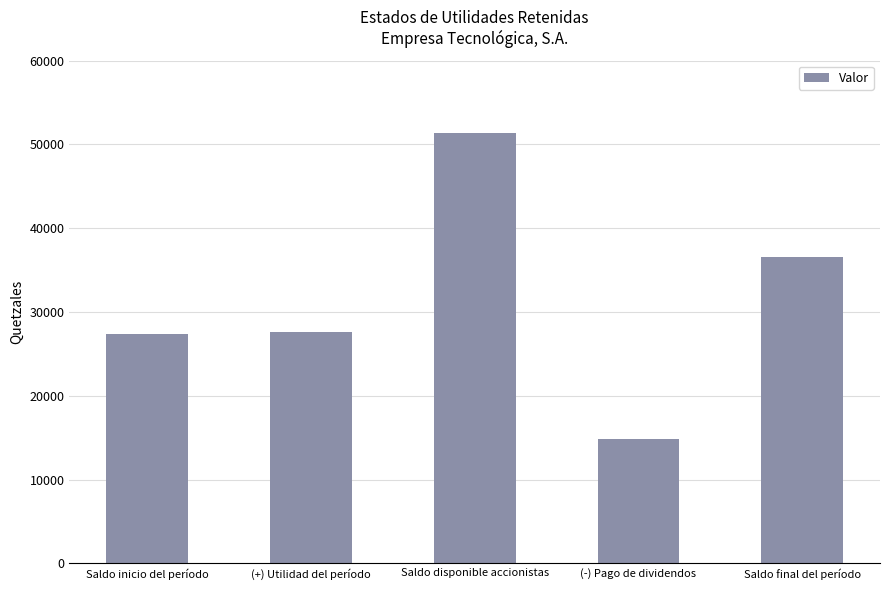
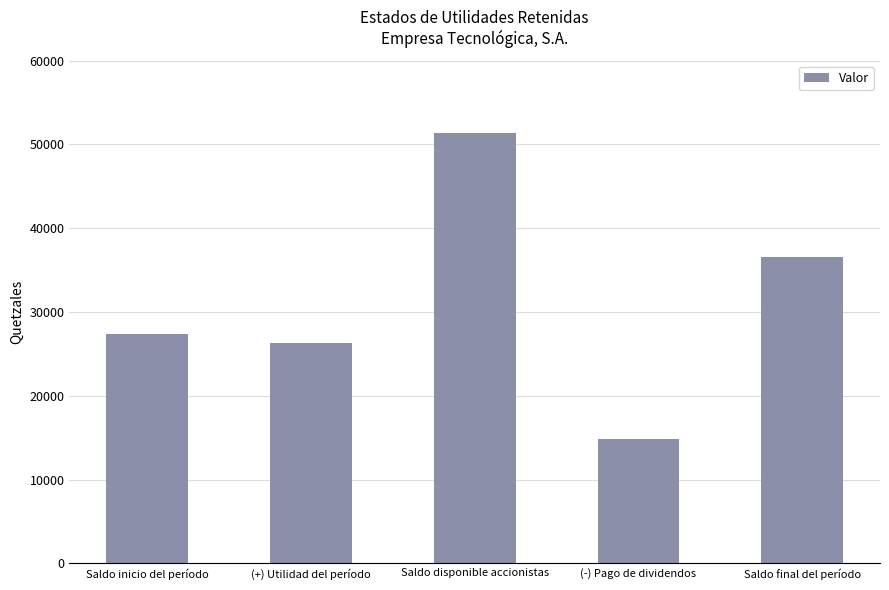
(+) Utilidad del período: 28000 -> 26000
